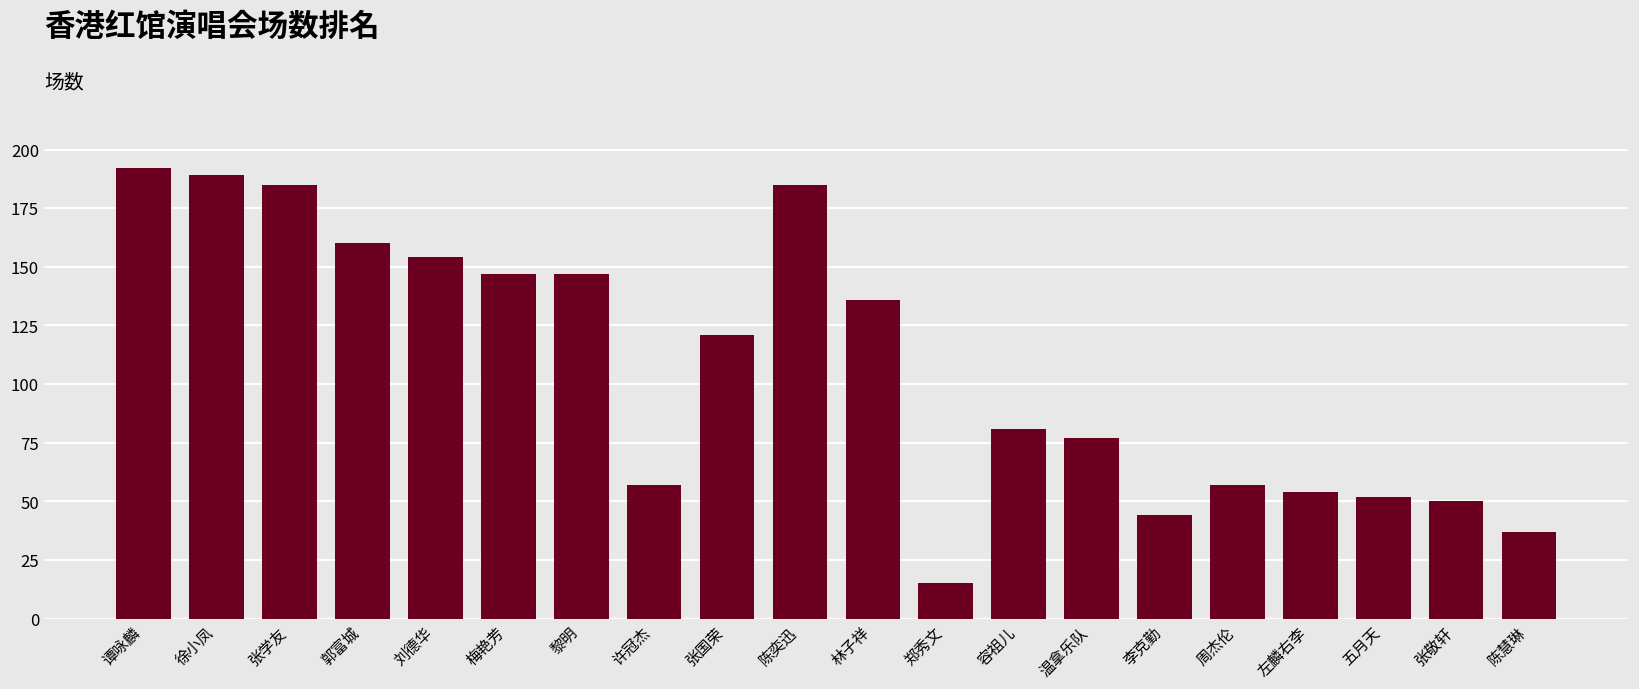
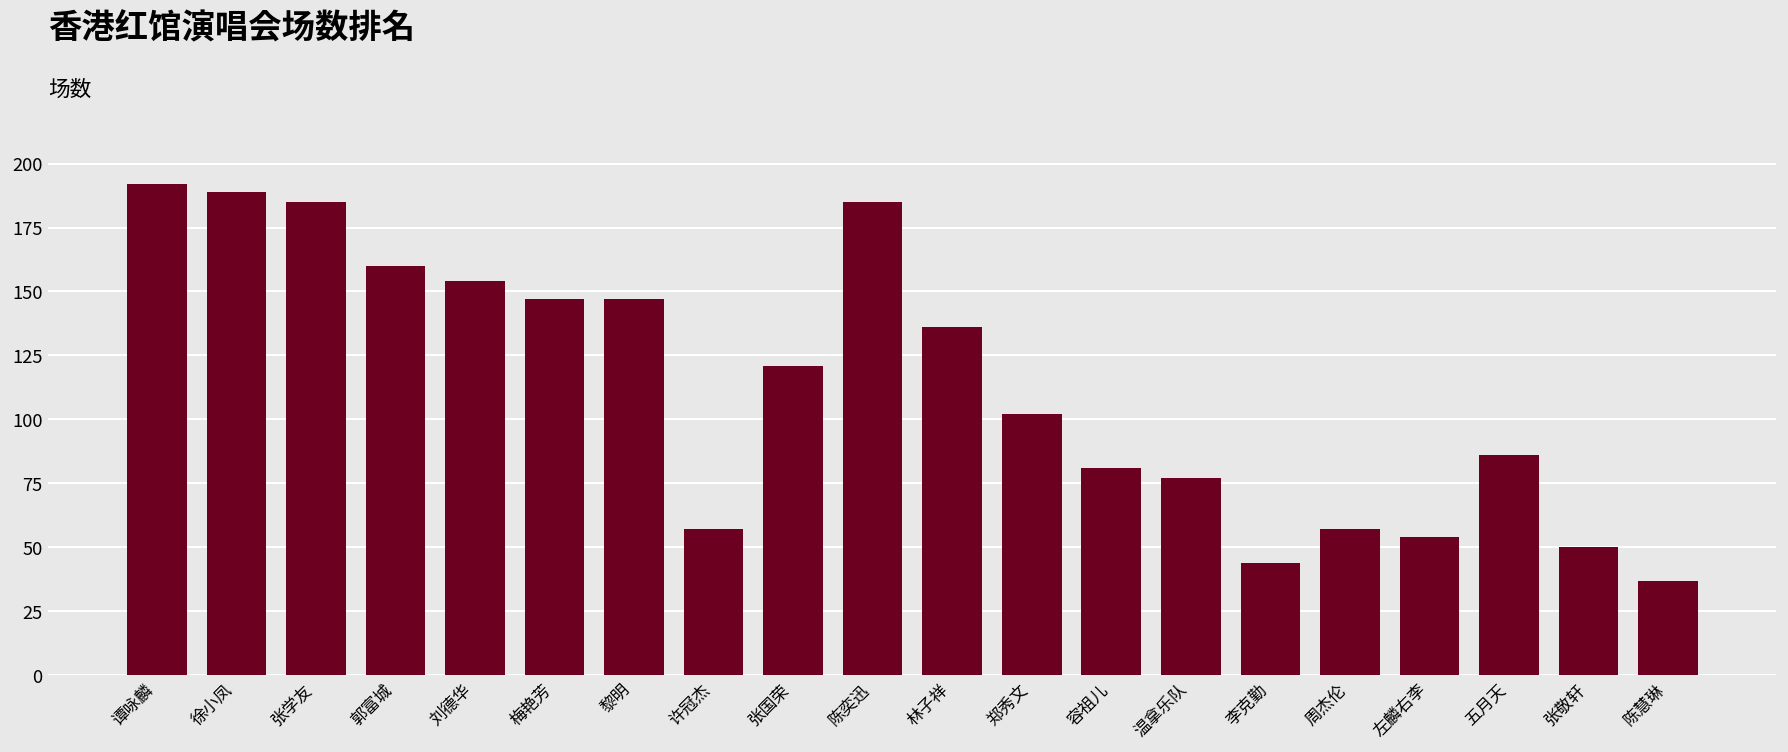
郑秀文: 15 -> 102
五月天: 52 -> 86
